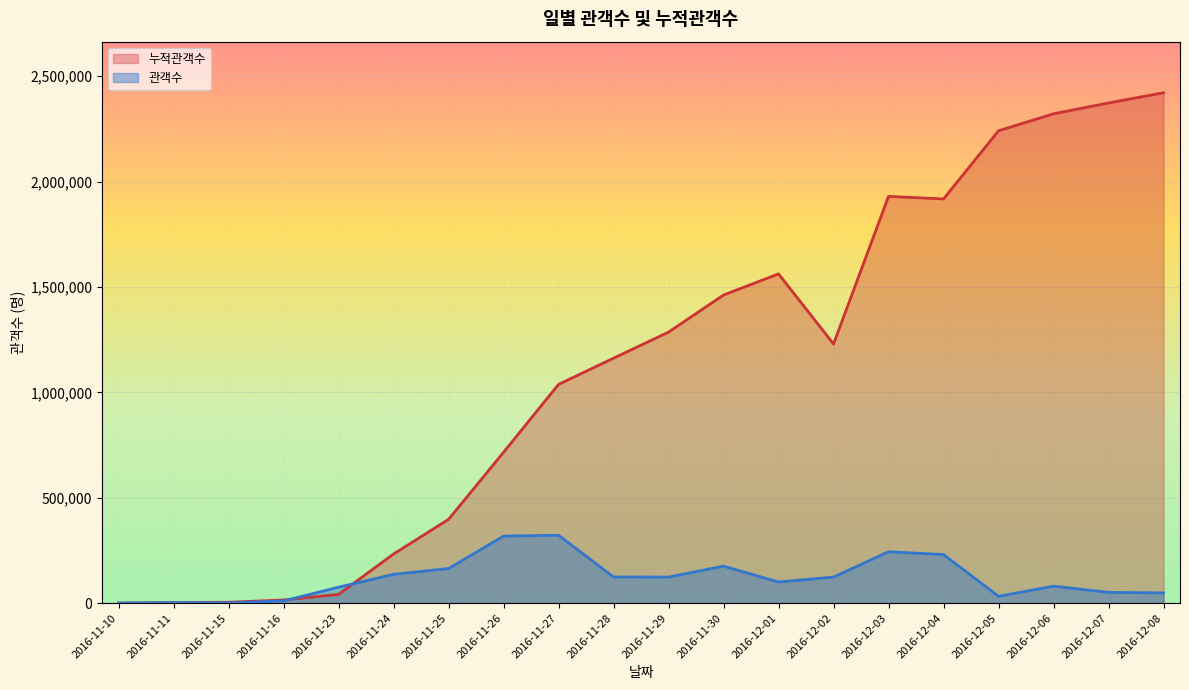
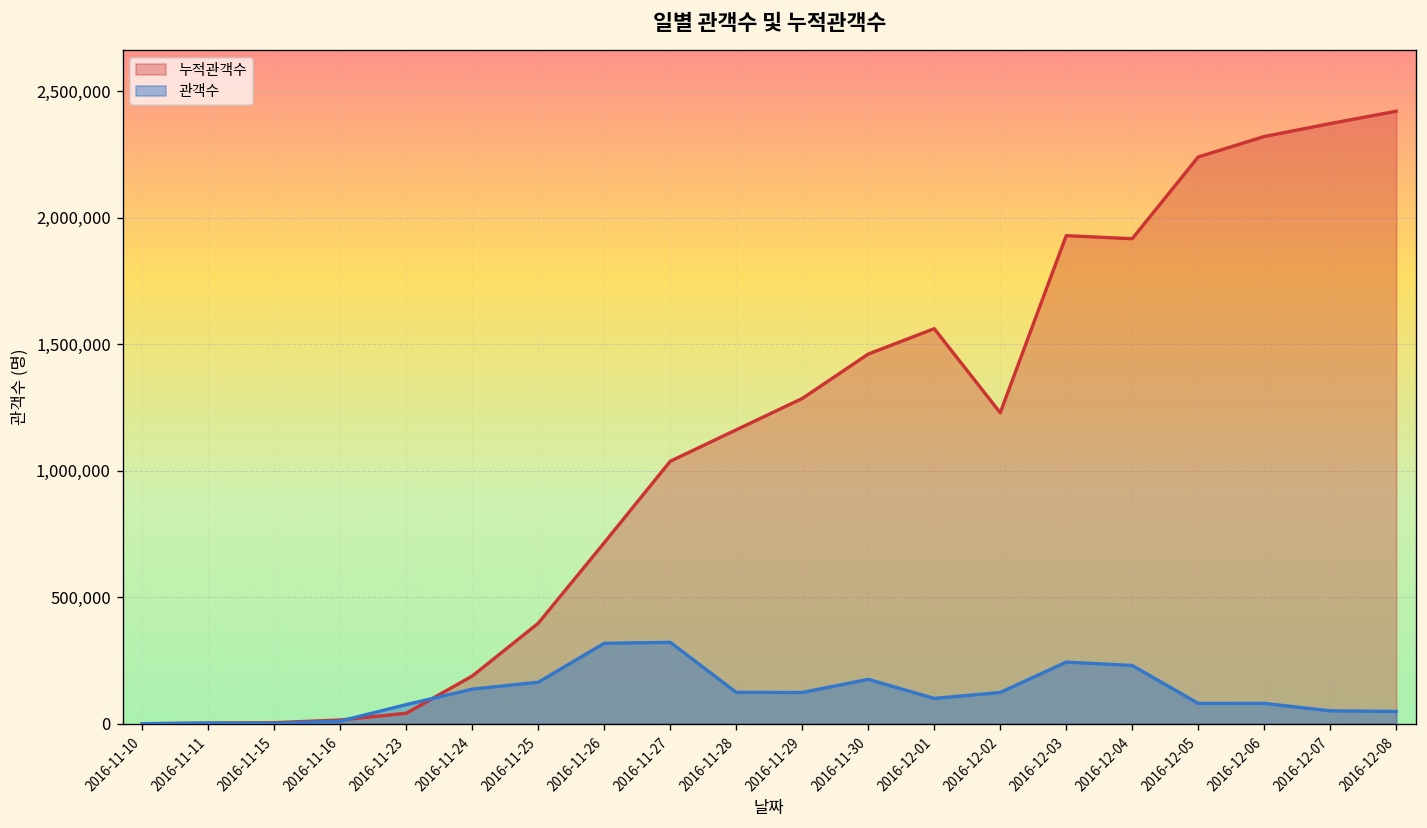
누적관객수, 2016-11-24: 230,000 -> 190,000
관객수, 2016-12-05: 30,000 -> 80,000
